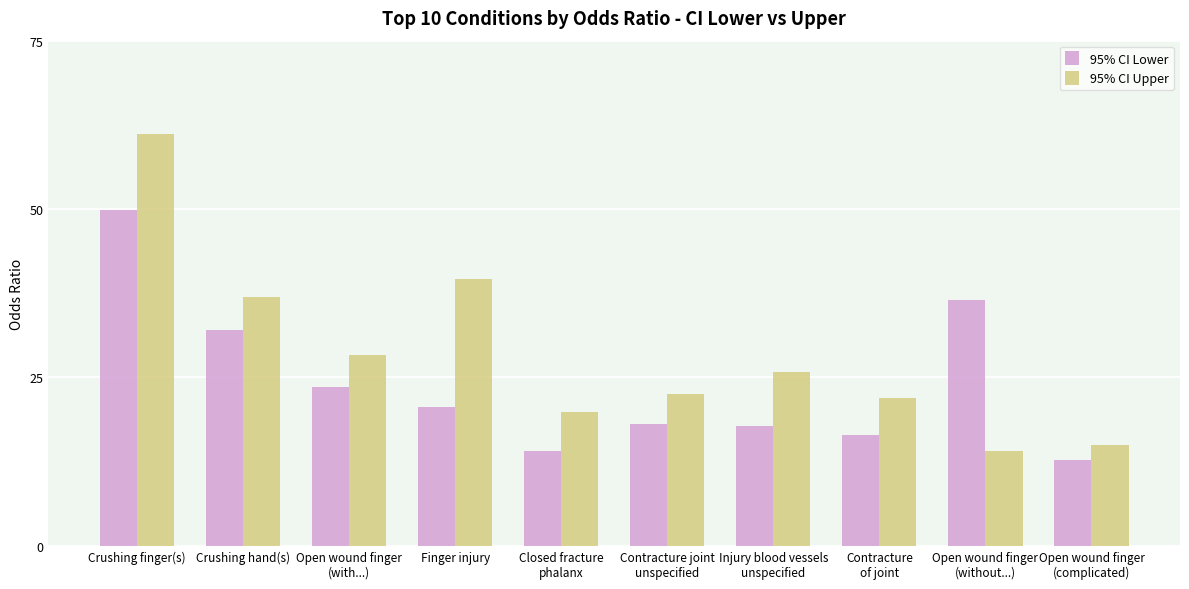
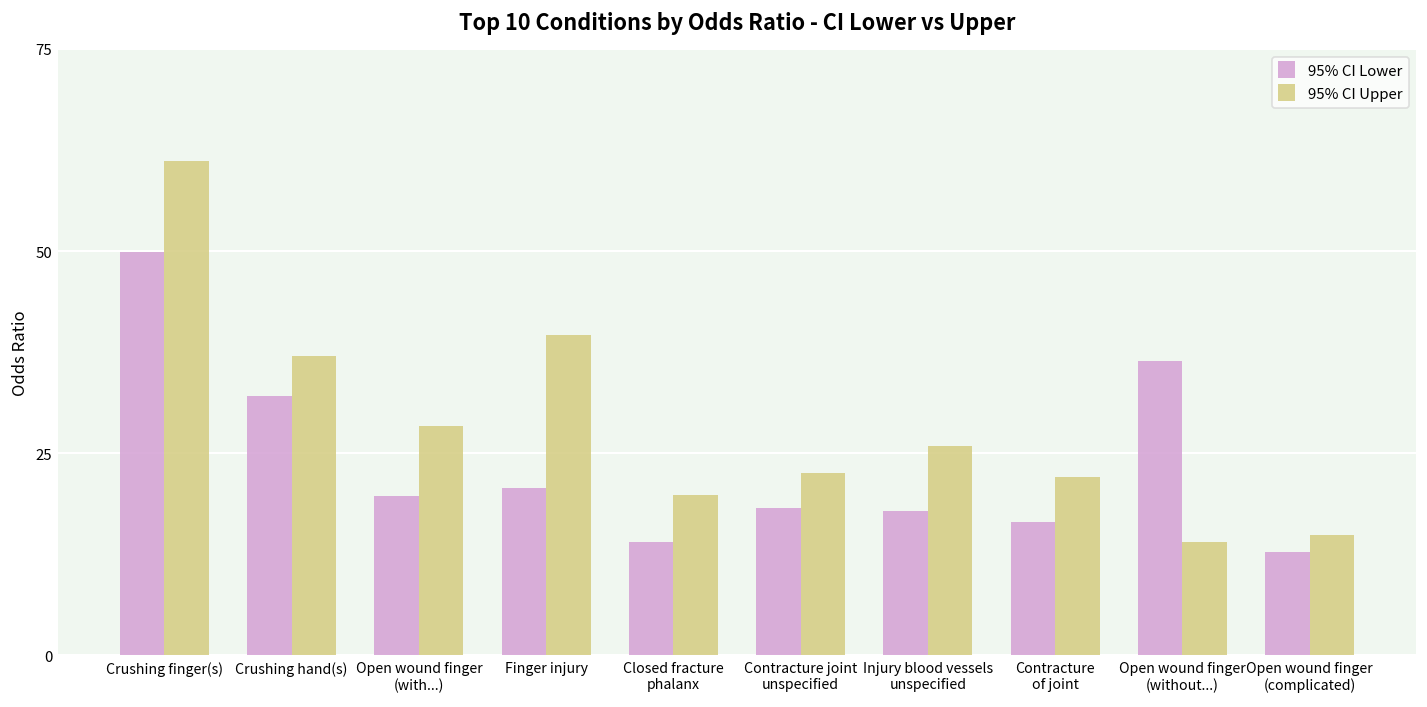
95% CI Lower, Open wound finger (with...): 24 -> 20
